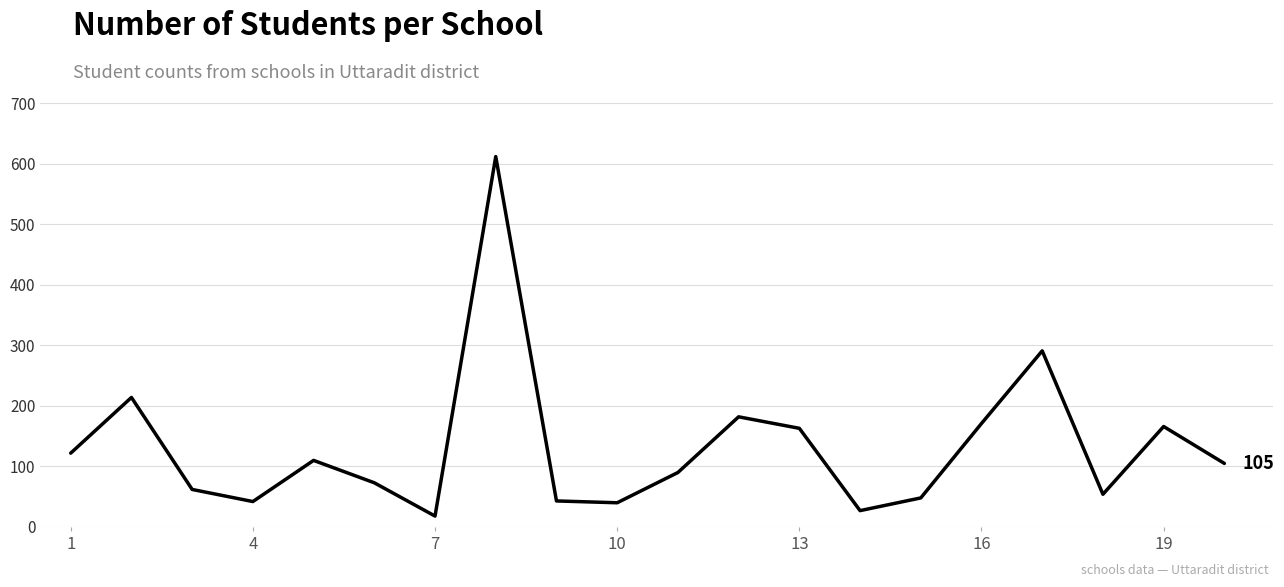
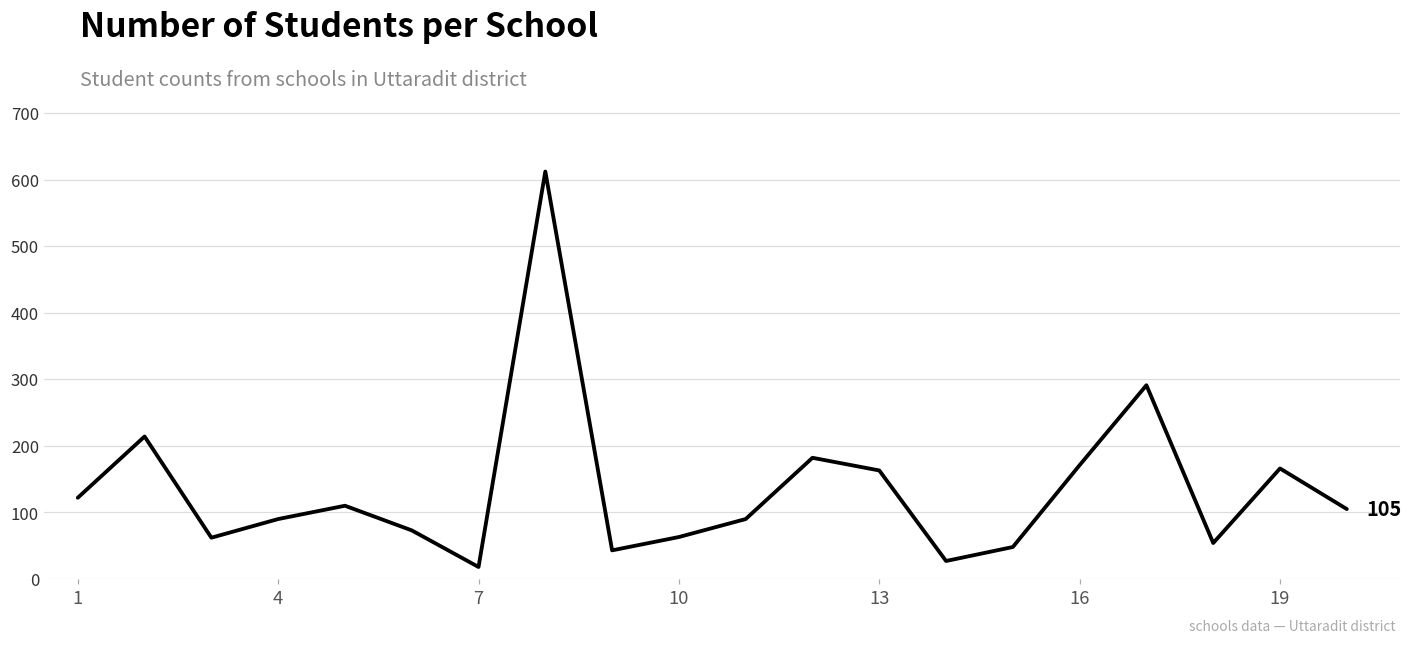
4: 40 -> 90
10: 40 -> 60
